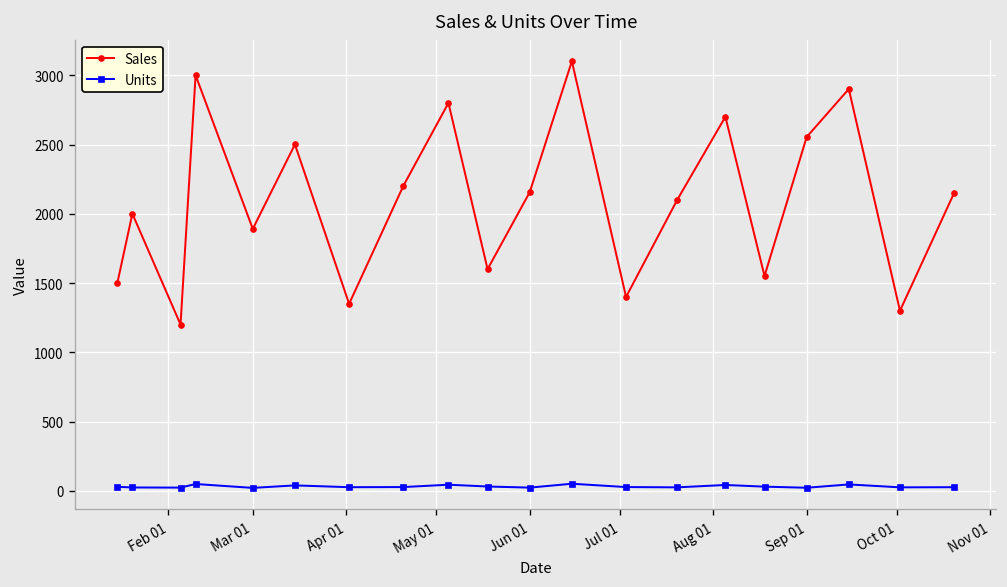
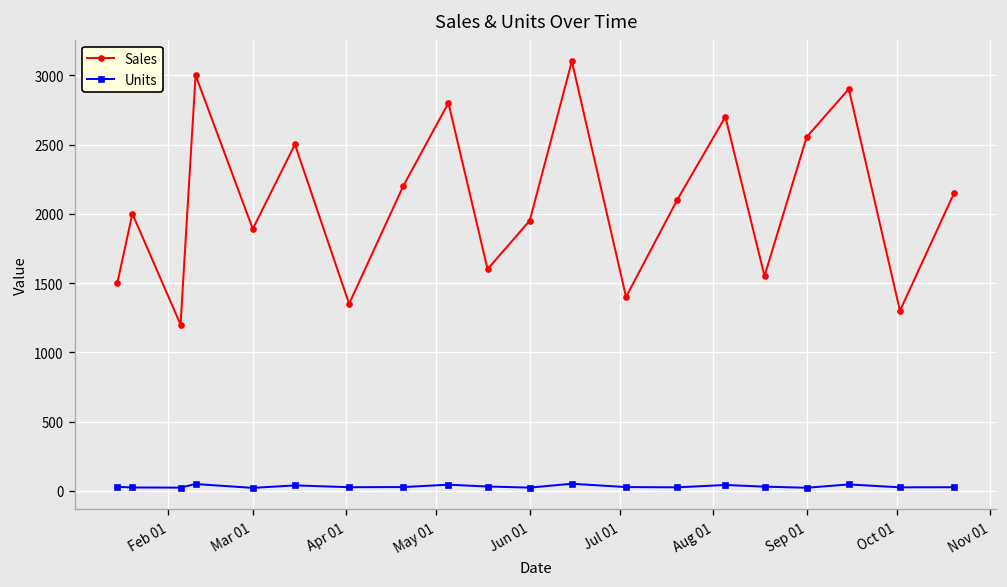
Sales, Jun 01: 2160 -> 1950
